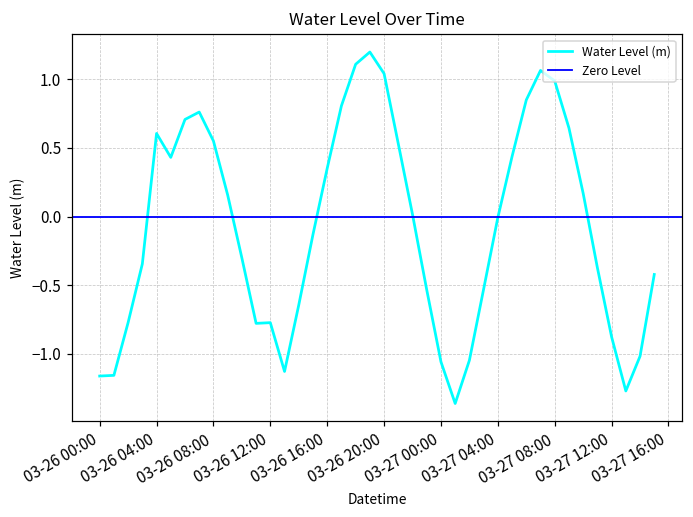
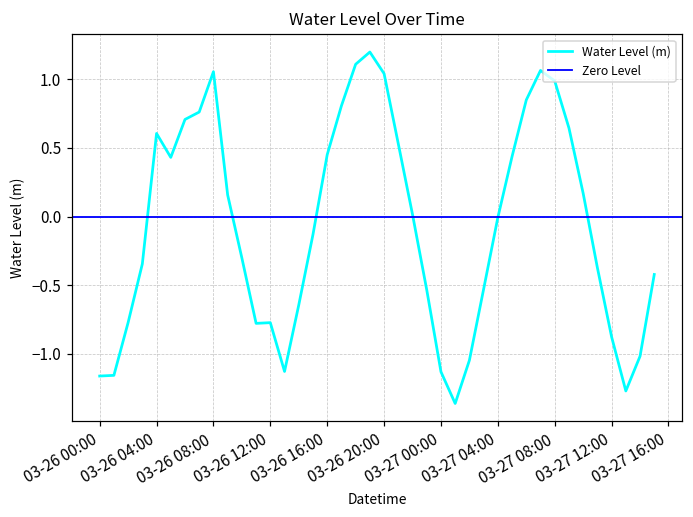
03-26 08:00: 0.55 -> 1.06
03-26 16:00: 0.35 -> 0.45
03-27 00:00: -1.06 -> -1.13
